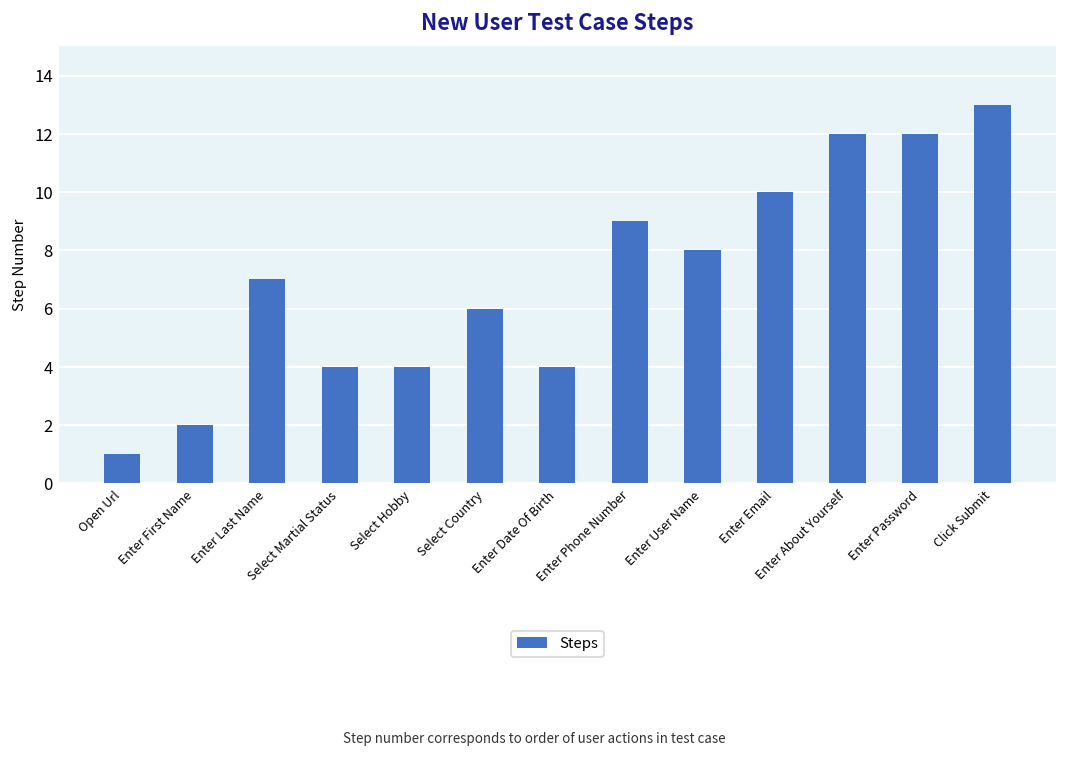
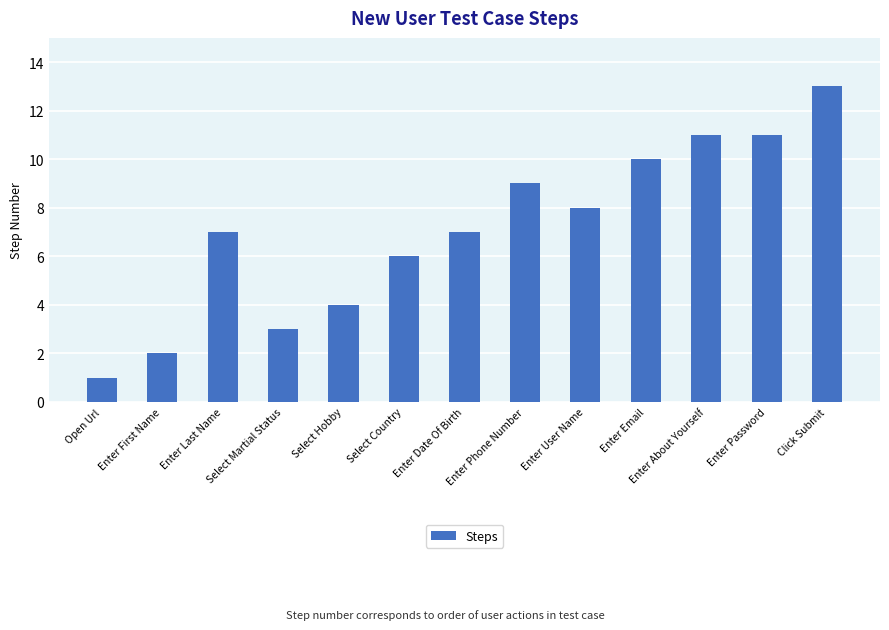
Select Martial Status: 4 -> 3
Enter Date Of Birth: 4 -> 7
Enter About Yourself: 12 -> 11
Enter Password: 12 -> 11
